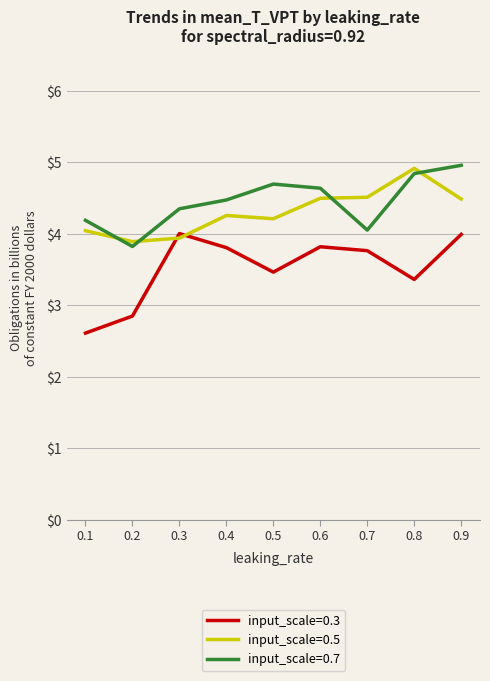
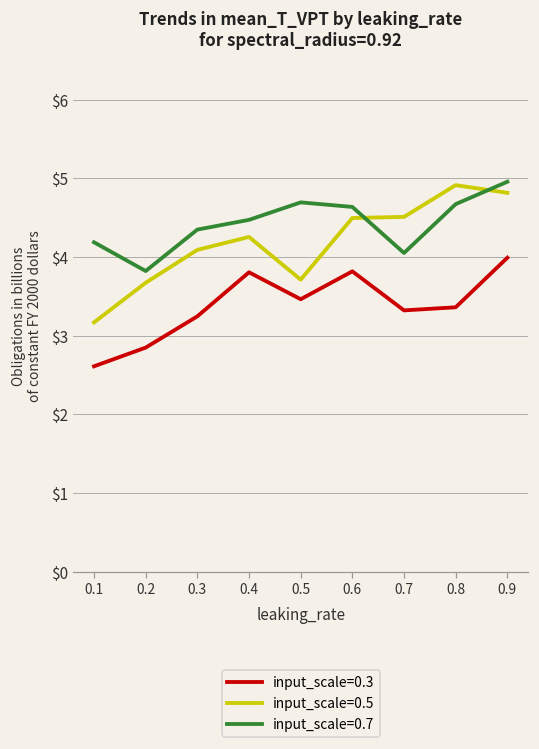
input_scale=0.5, 0.1: $4.0 -> $3.2
input_scale=0.5, 0.2: $3.9 -> $3.7
input_scale=0.3, 0.3: $4.0 -> $3.2
input_scale=0.5, 0.3: $3.9 -> $4.1
input_scale=0.5, 0.5: $4.2 -> $3.7
input_scale=0.3, 0.7: $3.8 -> $3.3
input_scale=0.7, 0.8: $4.8 -> $4.7
input_scale=0.5, 0.9: $4.5 -> $4.8
